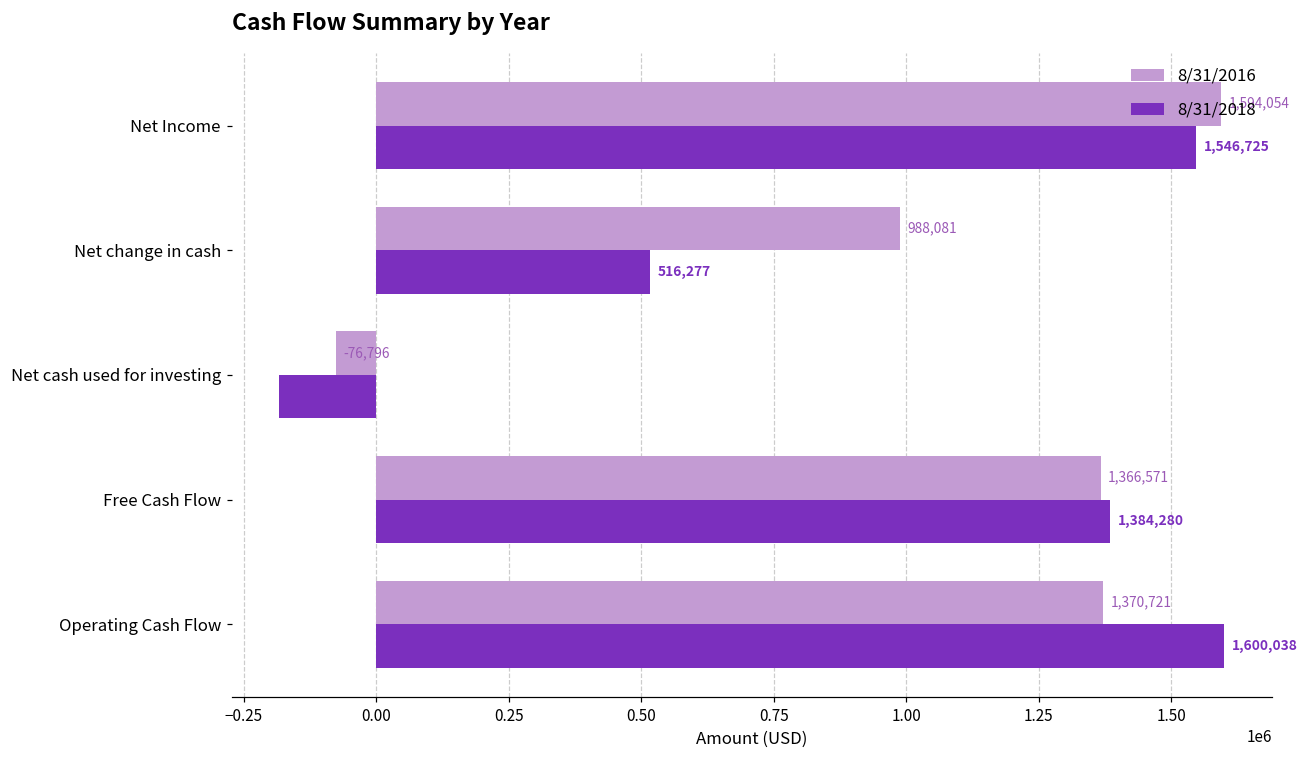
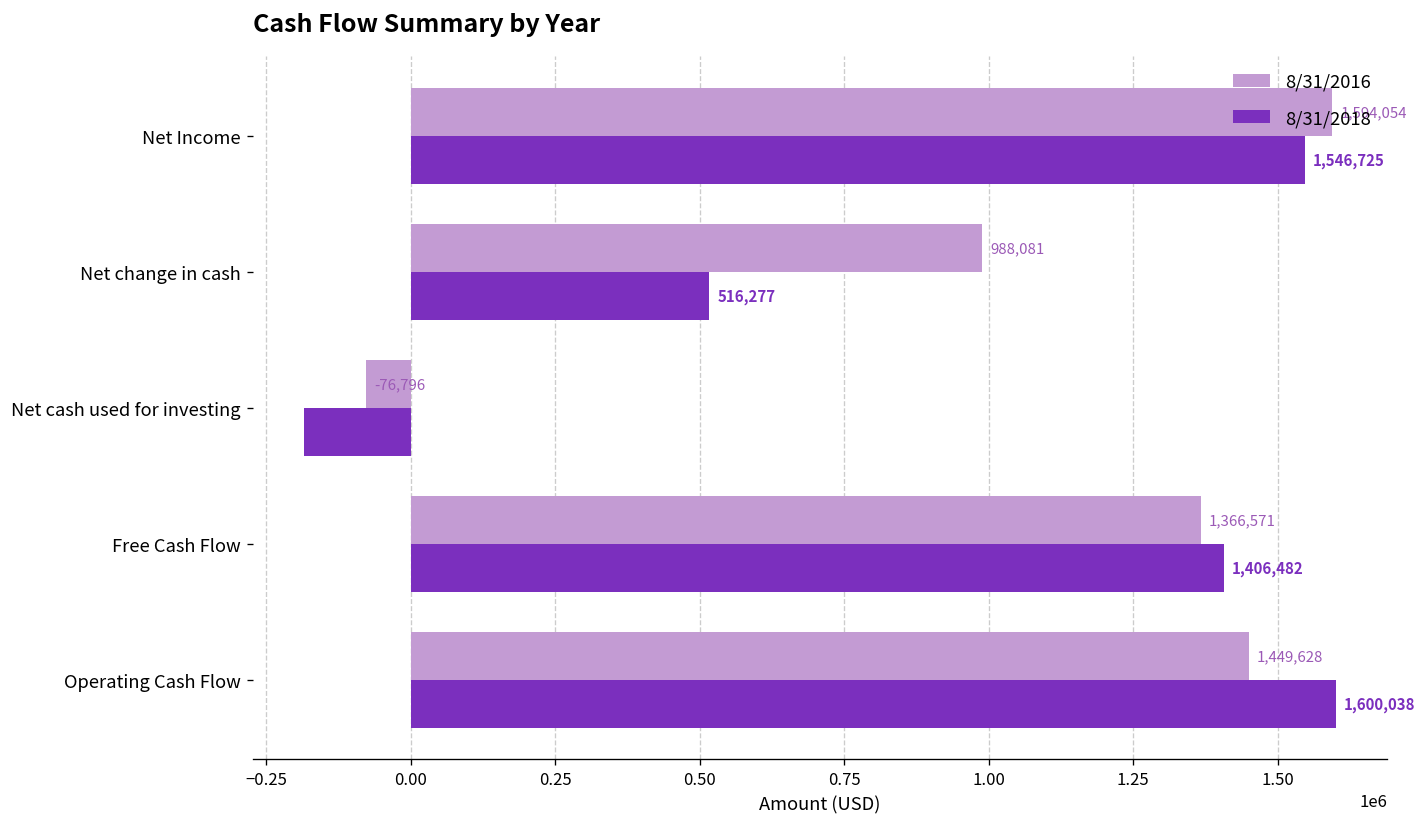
8/31/2018, Free Cash Flow: 1,384,280 -> 1,406,482
8/31/2016, Operating Cash Flow: 1,370,721 -> 1,449,628
